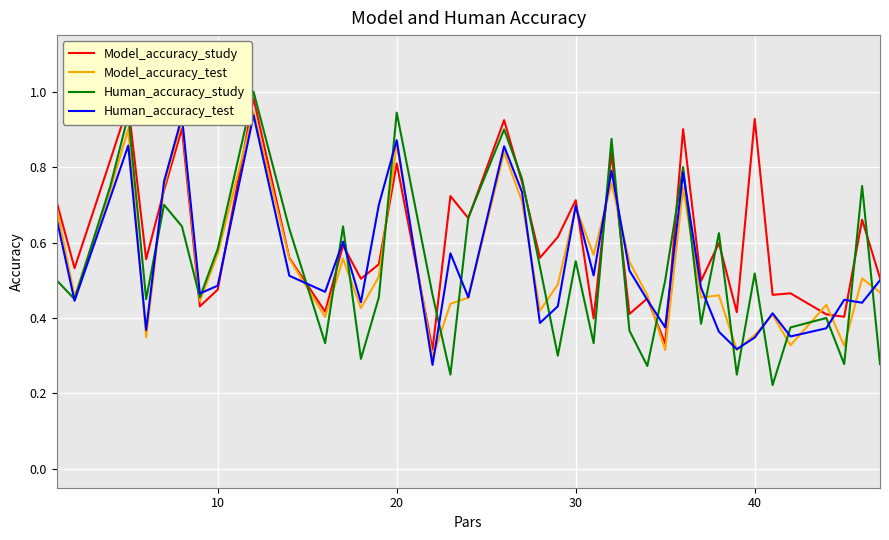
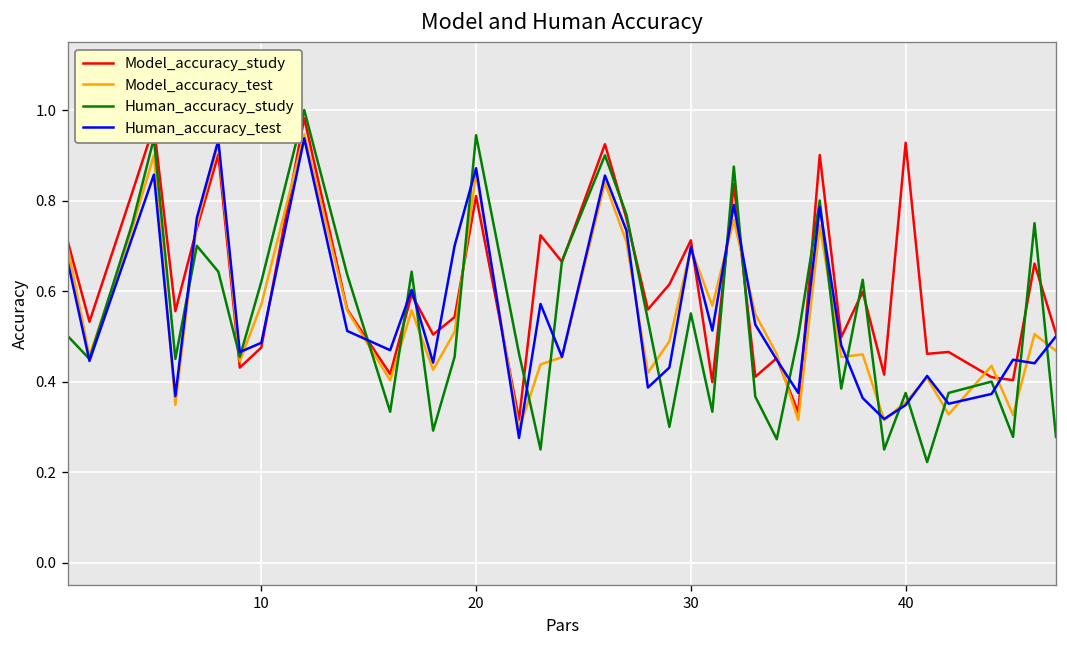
Human_accuracy_study, 10: 0.58 -> 0.62
Human_accuracy_study, 40: 0.52 -> 0.38
